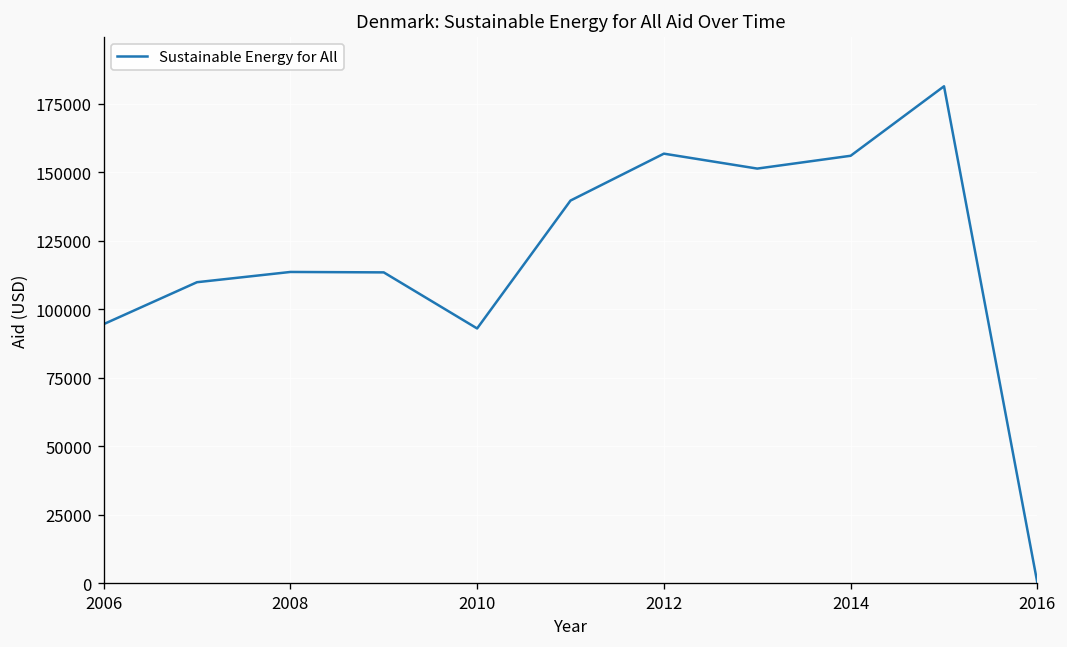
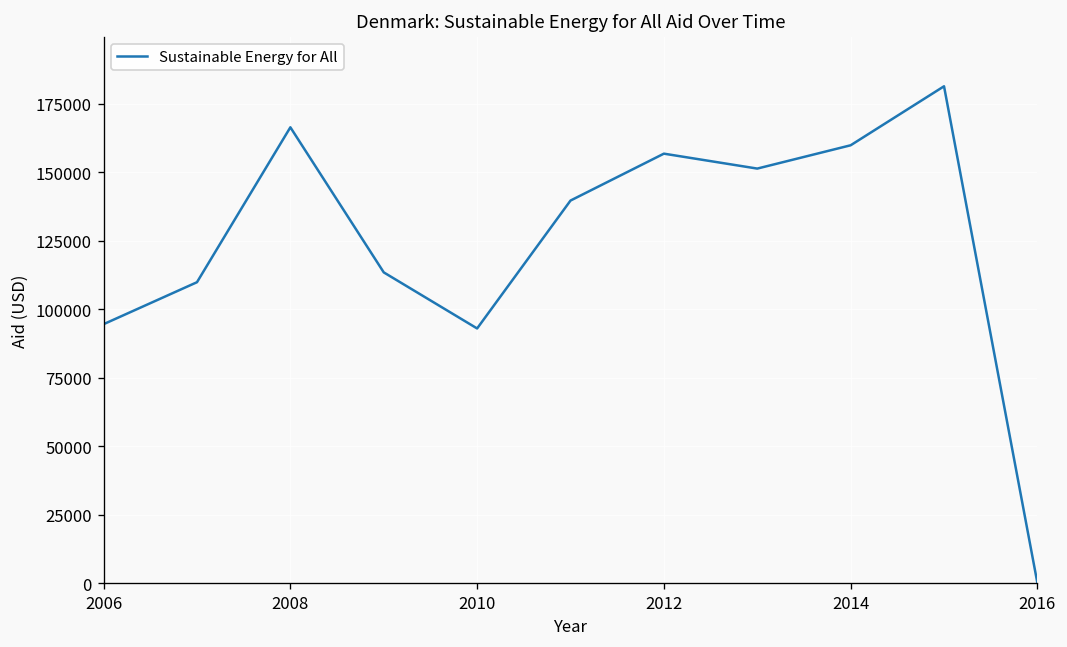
2008: 114000 -> 166000
2014: 156000 -> 160000
